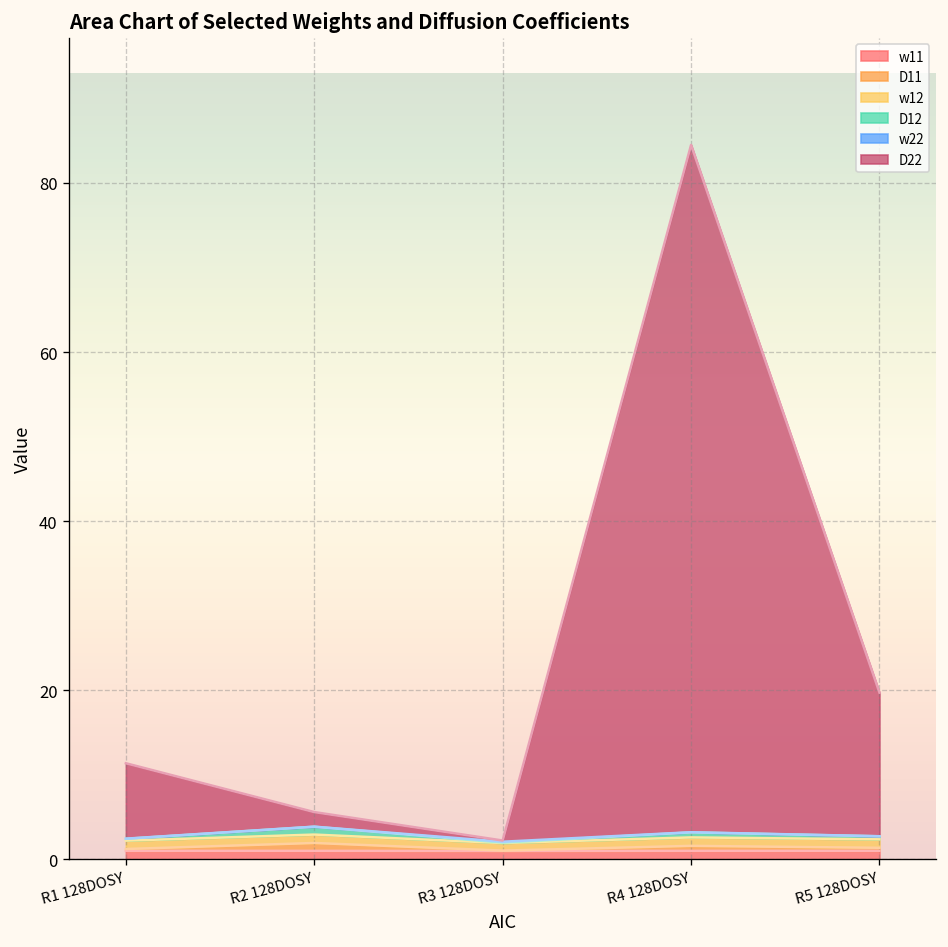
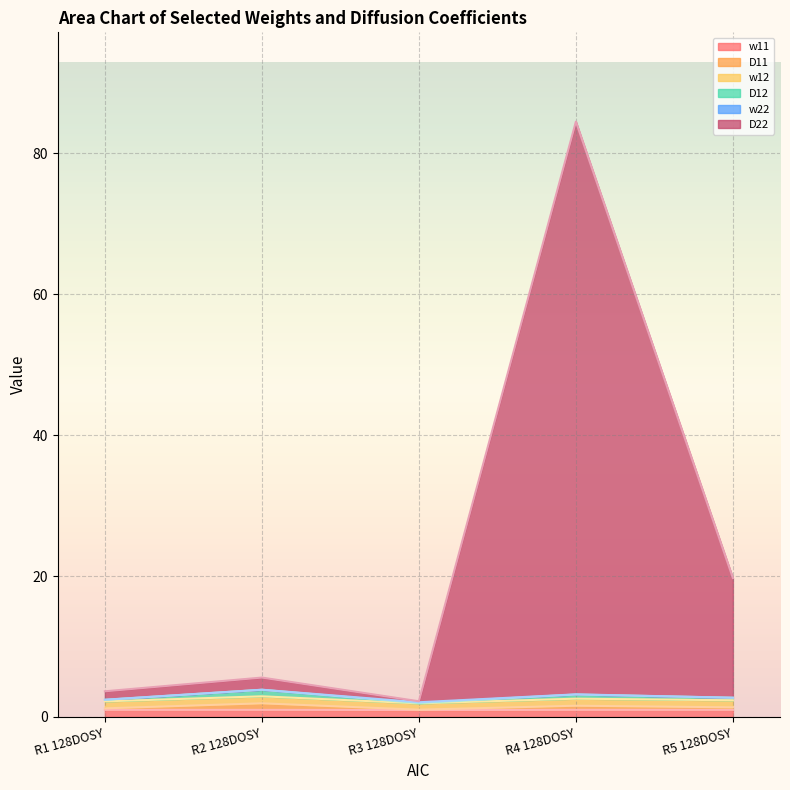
D22, R1 128DOSY: 9 -> 1
